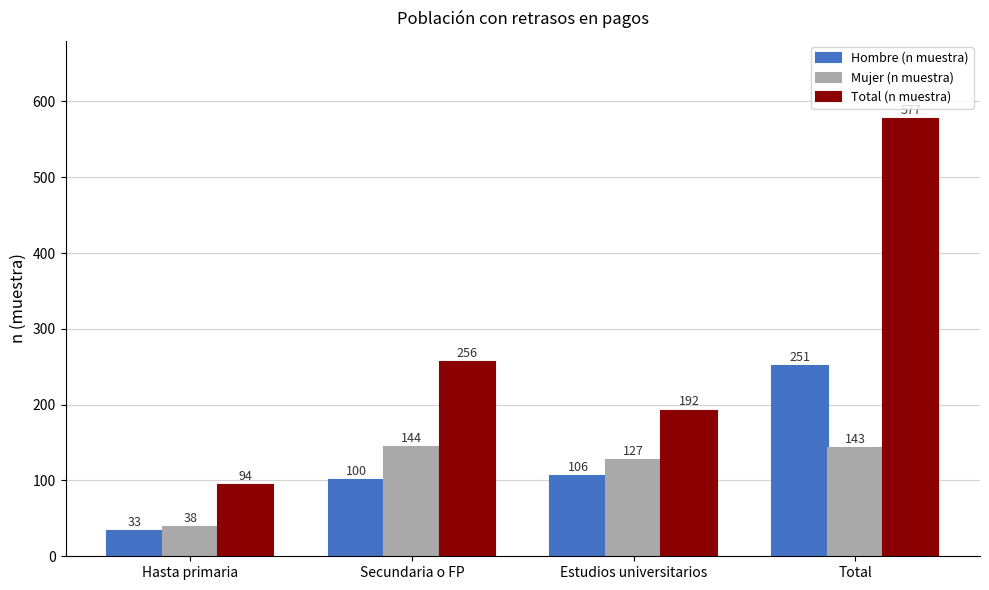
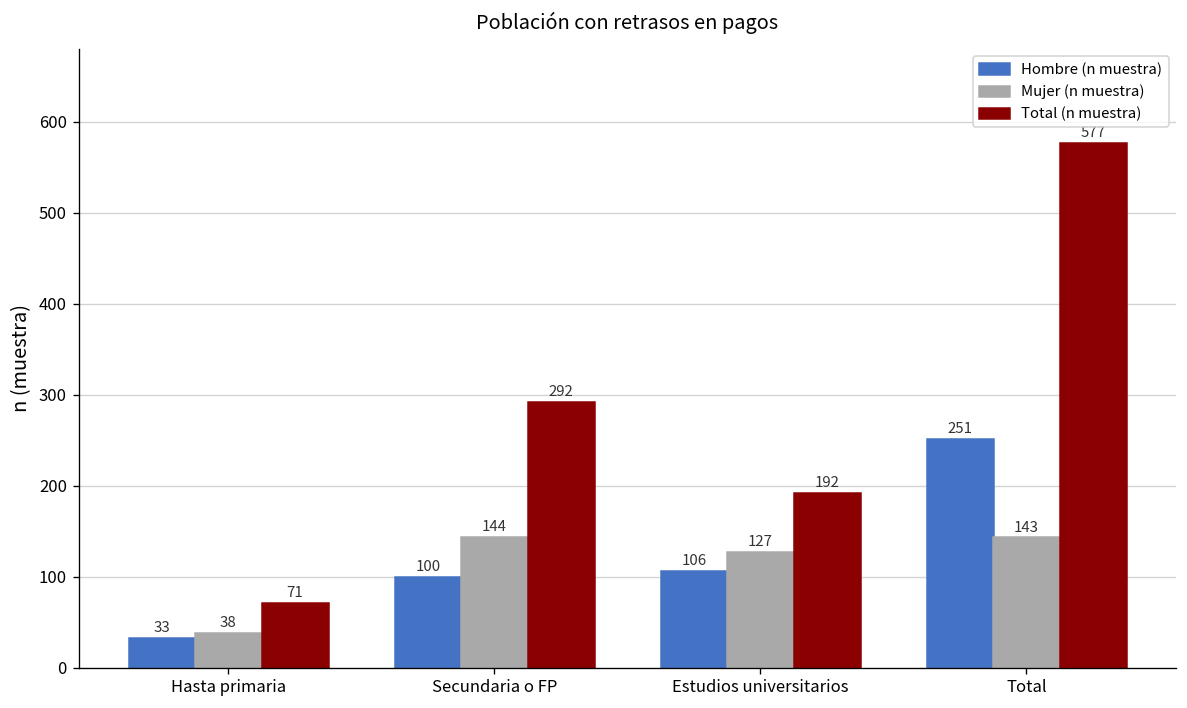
Total (n muestra), Hasta primaria: 94 -> 71
Total (n muestra), Secundaria o FP: 256 -> 292
